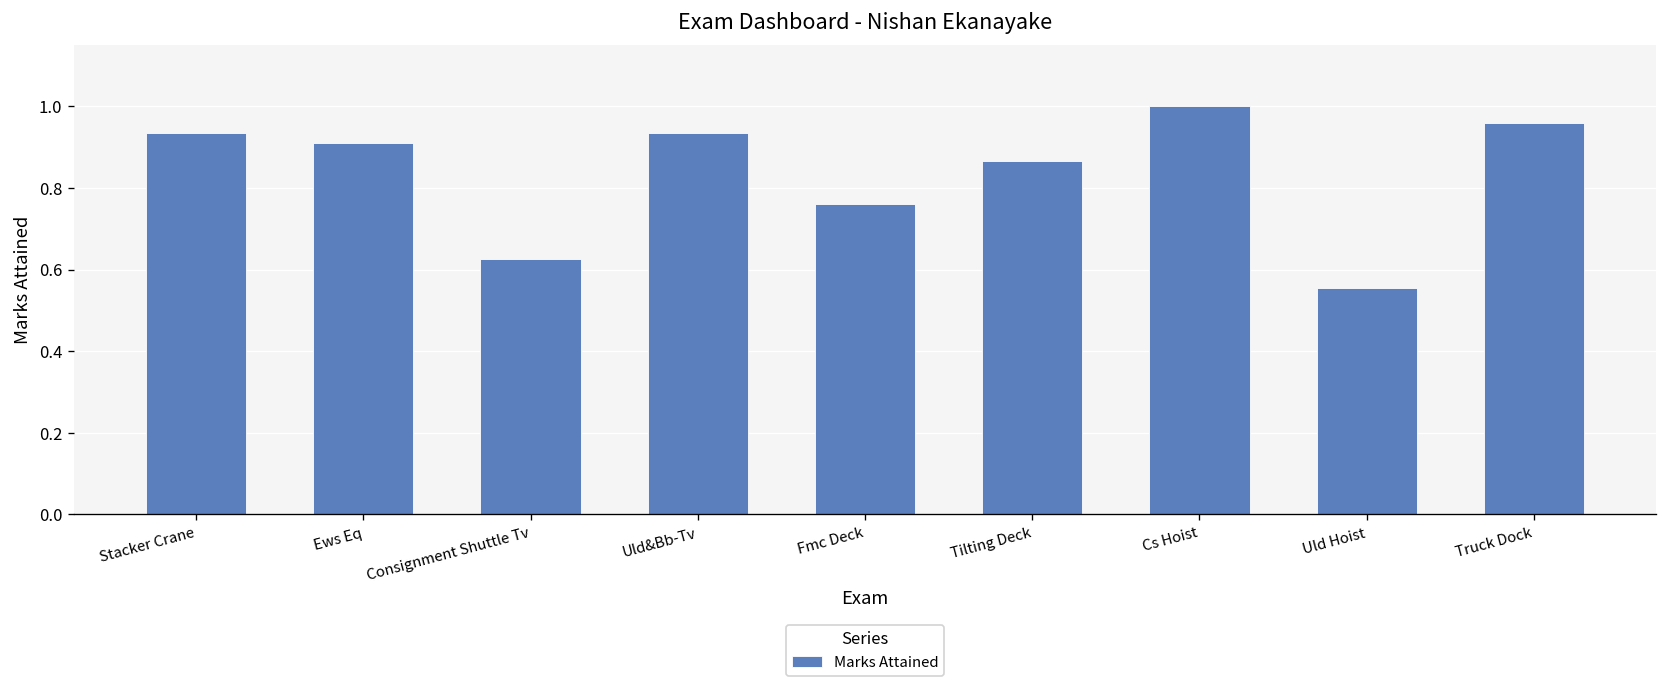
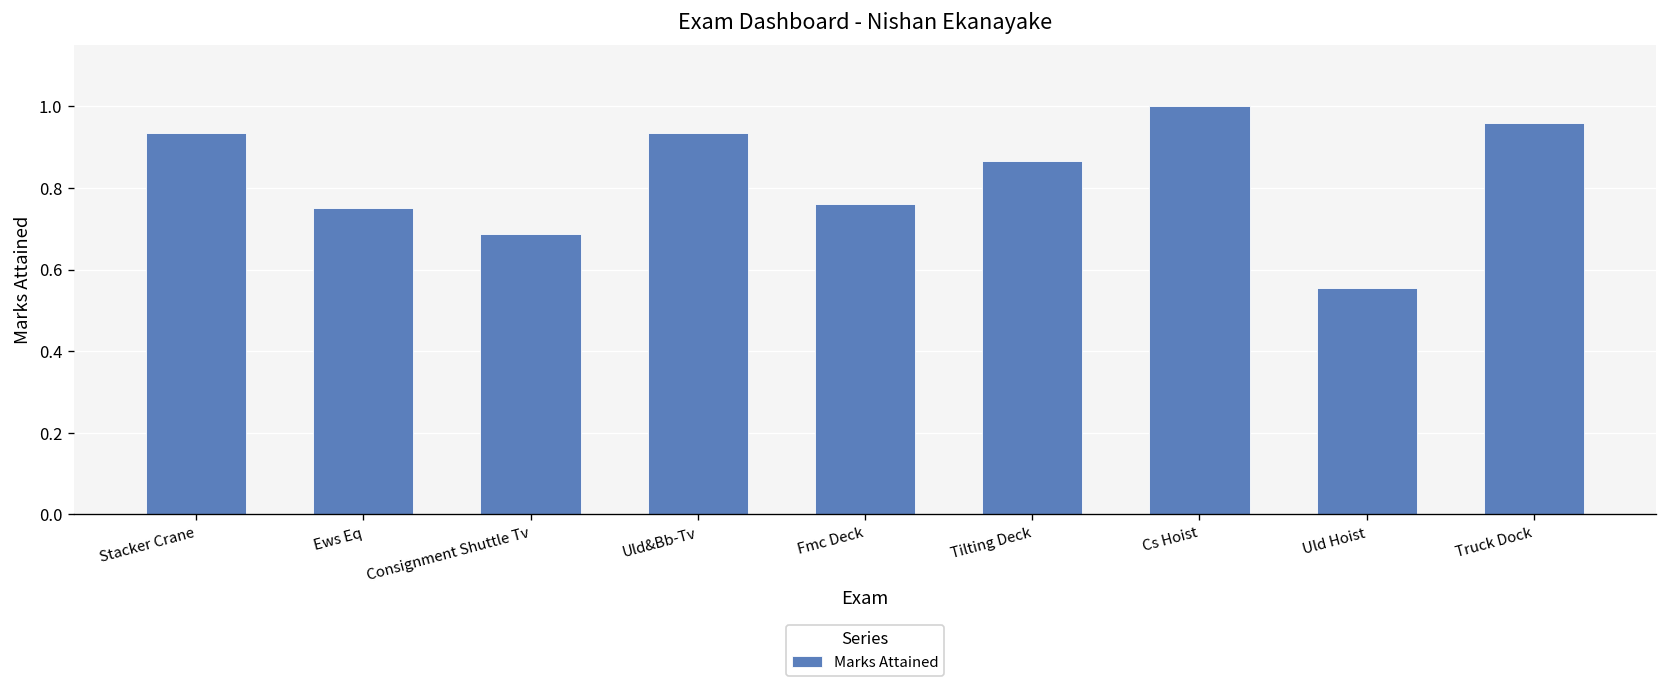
Ews Eq: 0.91 -> 0.75
Consignment Shuttle Tv: 0.63 -> 0.69
